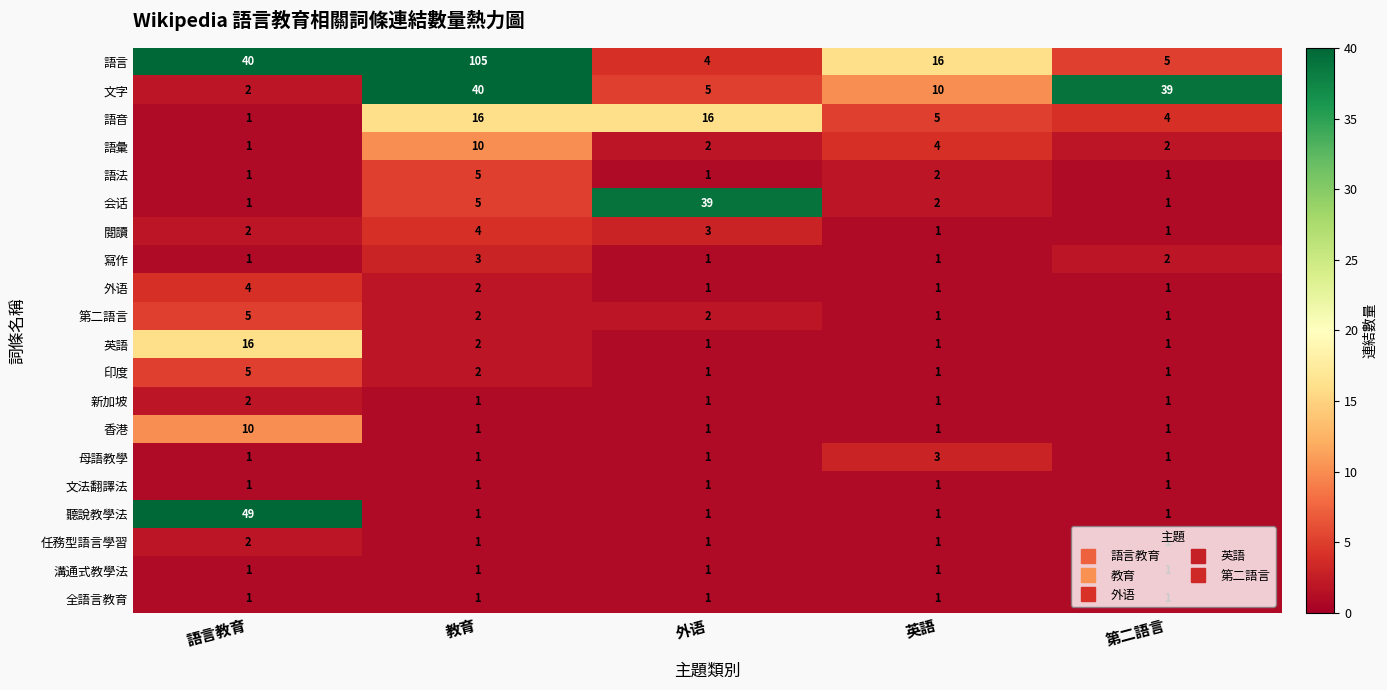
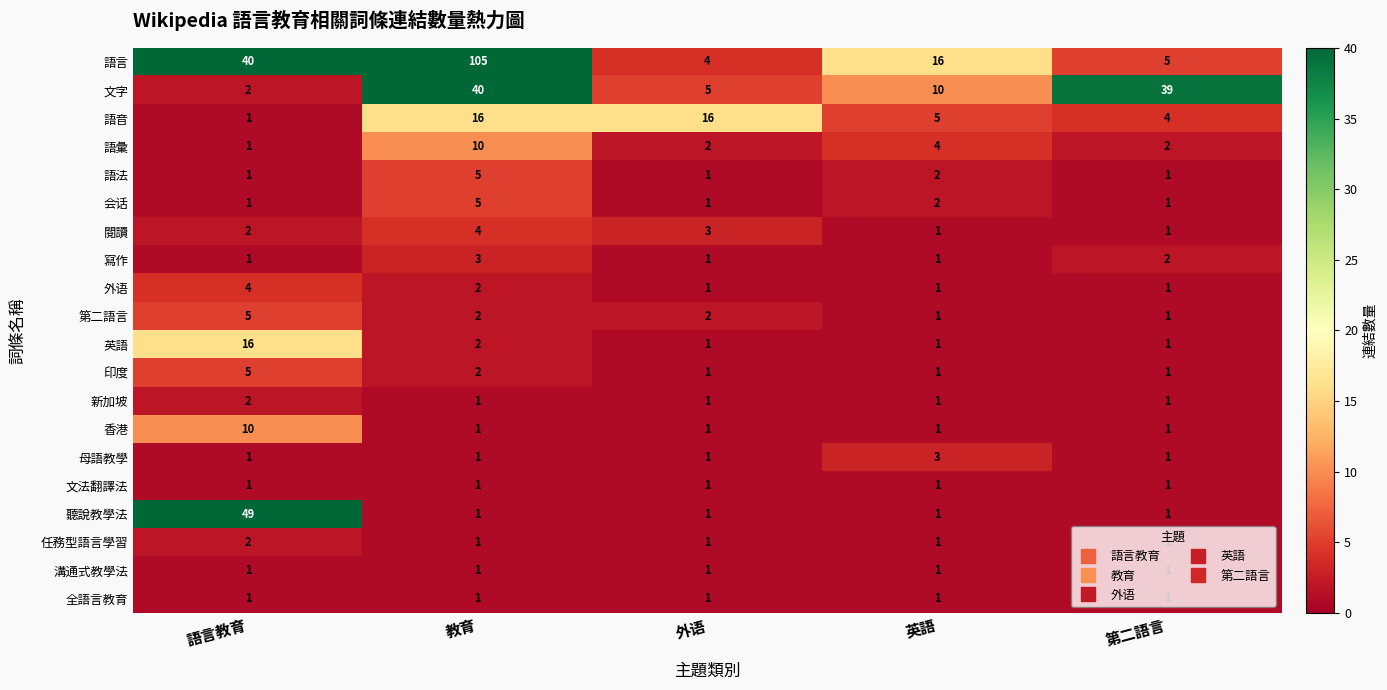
会话, 外语: 39 -> 1
